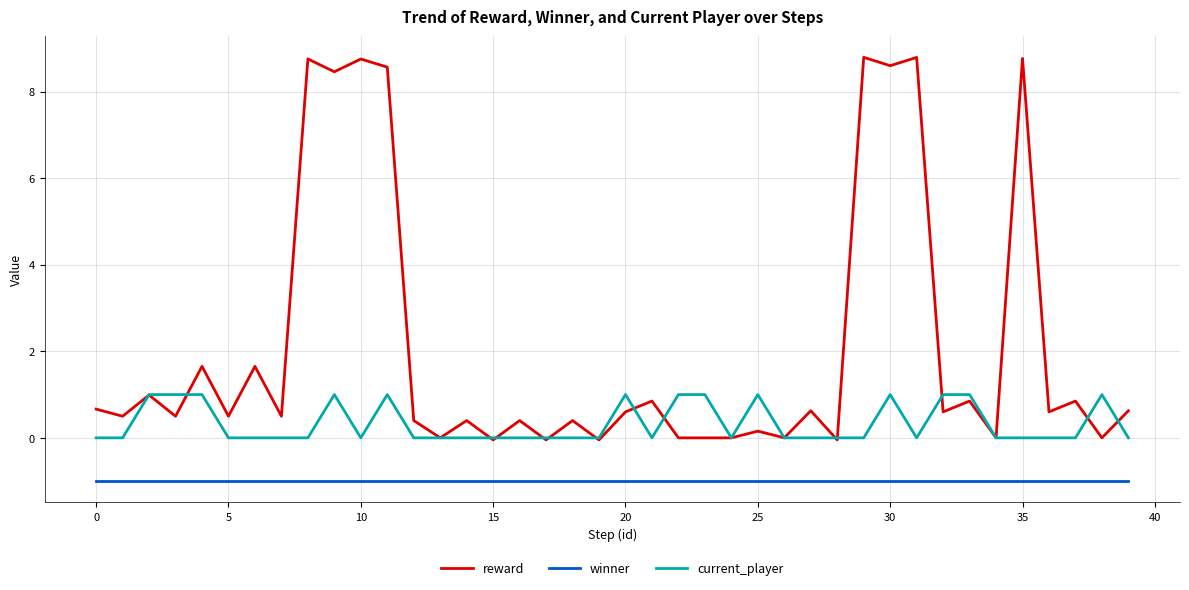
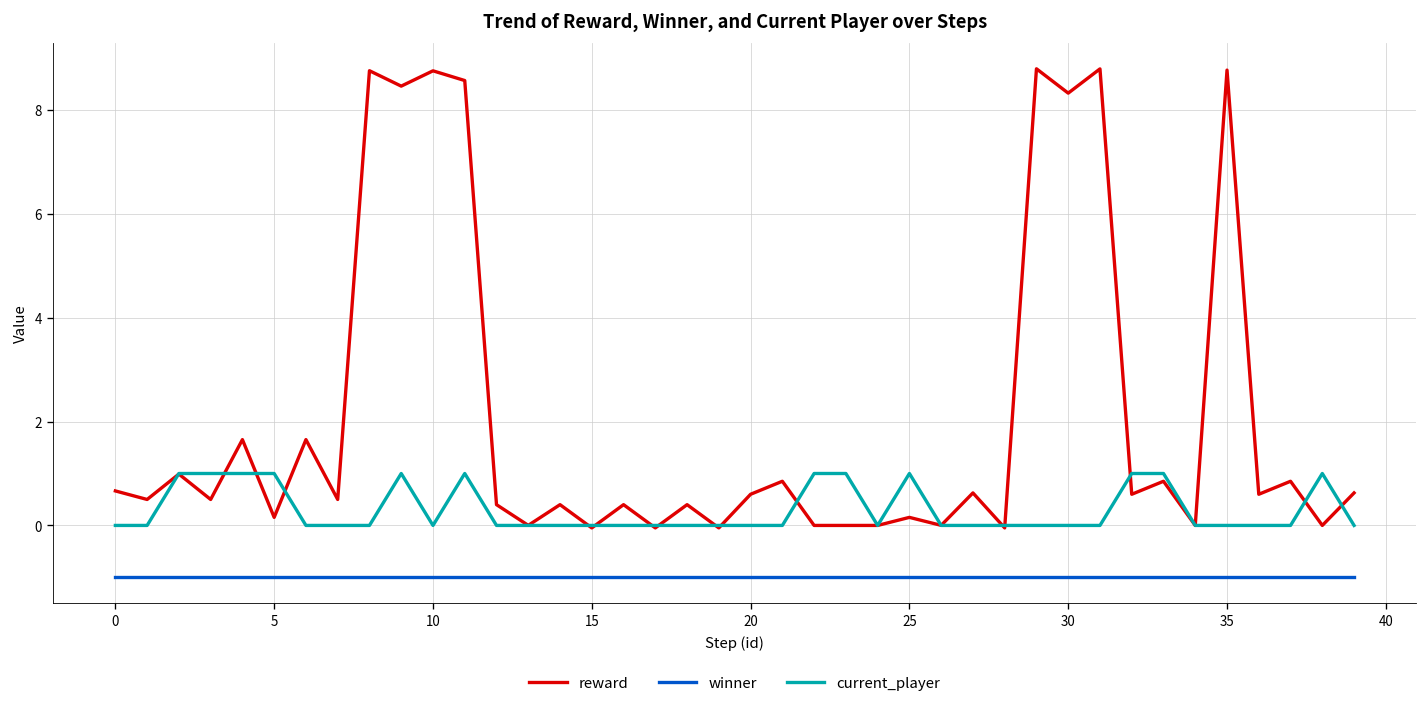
reward, 5: 0.5 -> 0.2
current_player, 5: 0 -> 1
current_player, 20: 1 -> 0
reward, 30: 8.6 -> 8.3
current_player, 30: 1 -> 0
